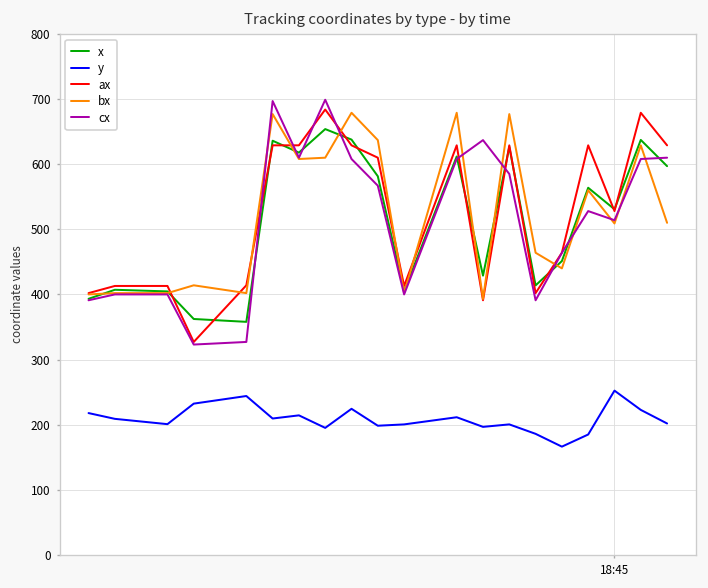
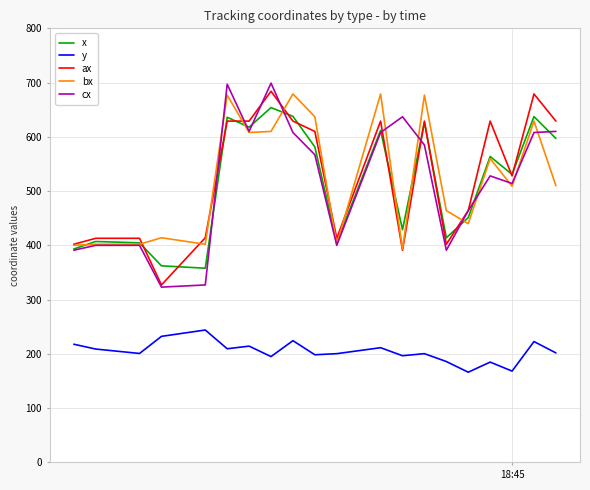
y, 18:45: 250 -> 170
